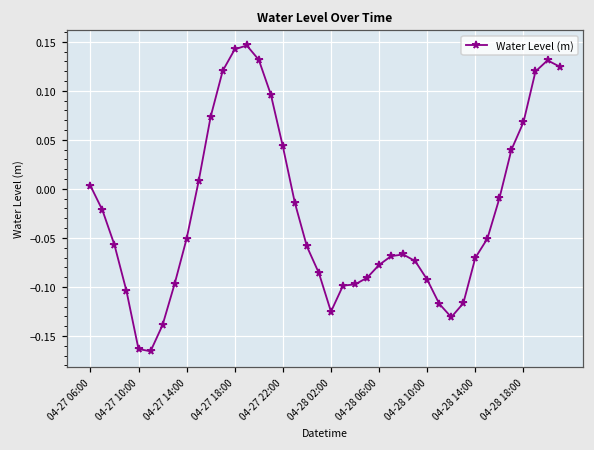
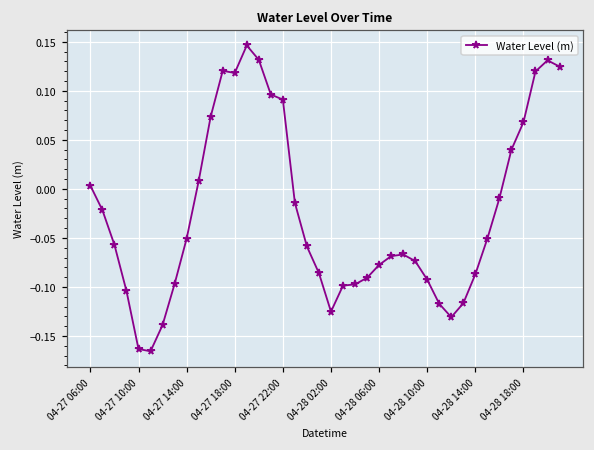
04-27 18:00: 0.14 -> 0.12
04-27 22:00: 0.04 -> 0.09
04-28 14:00: -0.07 -> -0.09
